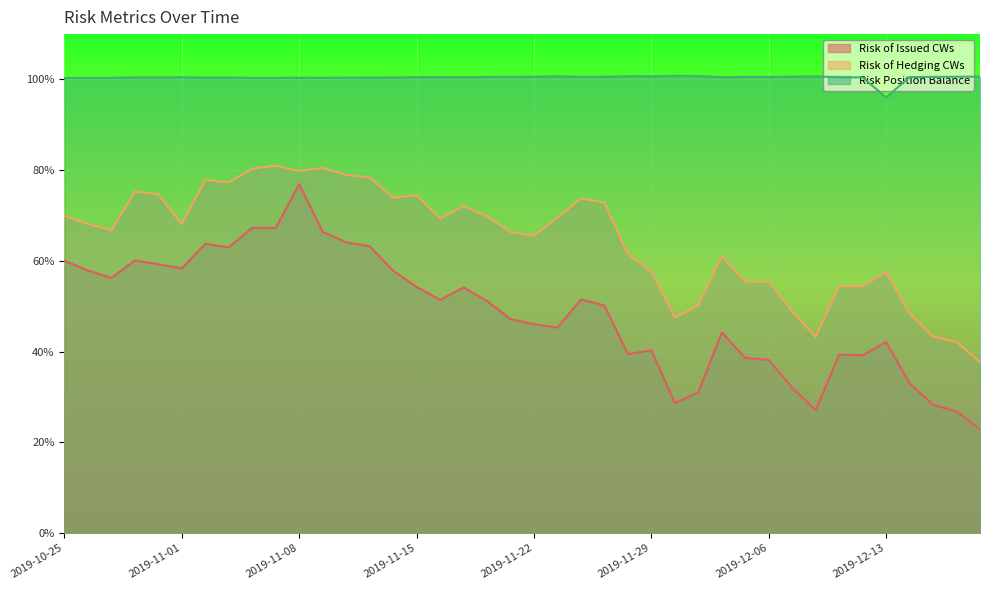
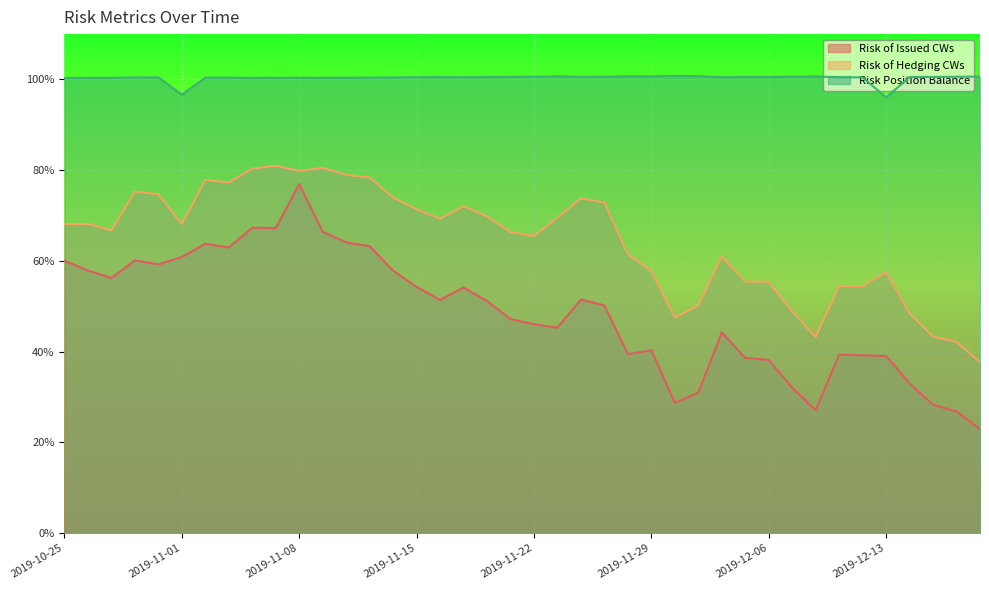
Risk of Hedging CWs, 2019-10-25: 70% -> 68%
Risk of Issued CWs, 2019-11-01: 58% -> 61%
Risk Position Balance, 2019-11-01: 100% -> 97%
Risk of Hedging CWs, 2019-11-15: 74% -> 71%
Risk of Issued CWs, 2019-12-13: 42% -> 39%
